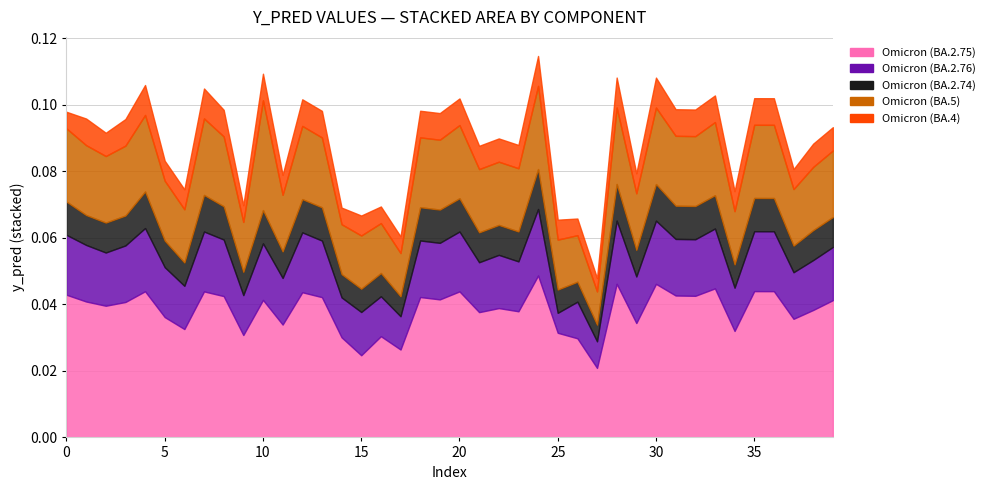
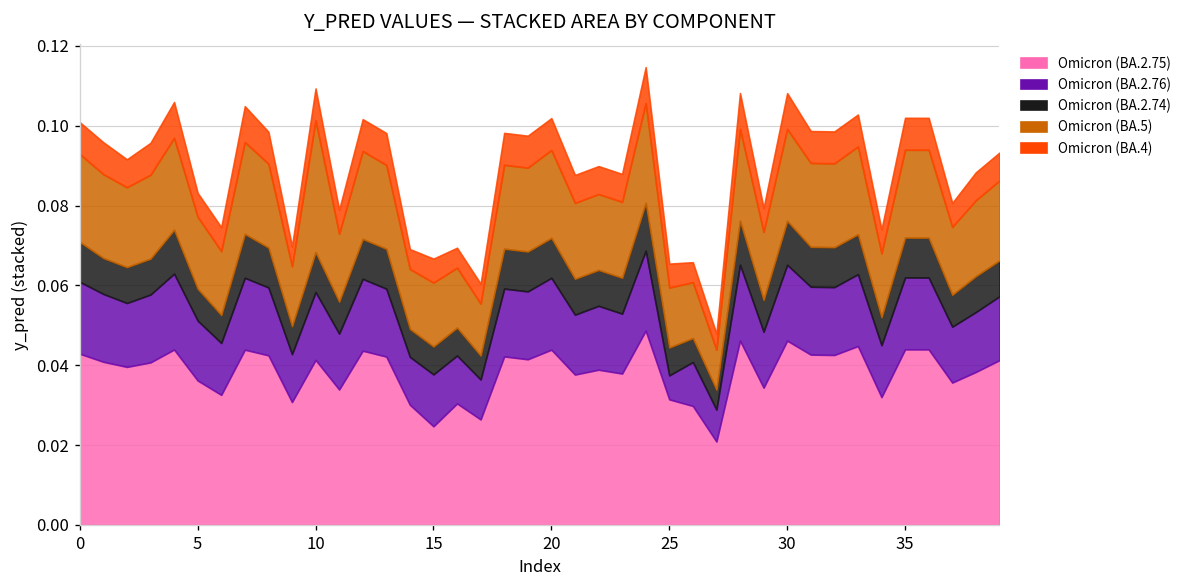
Omicron (BA.4), 0: 0.005 -> 0.008
